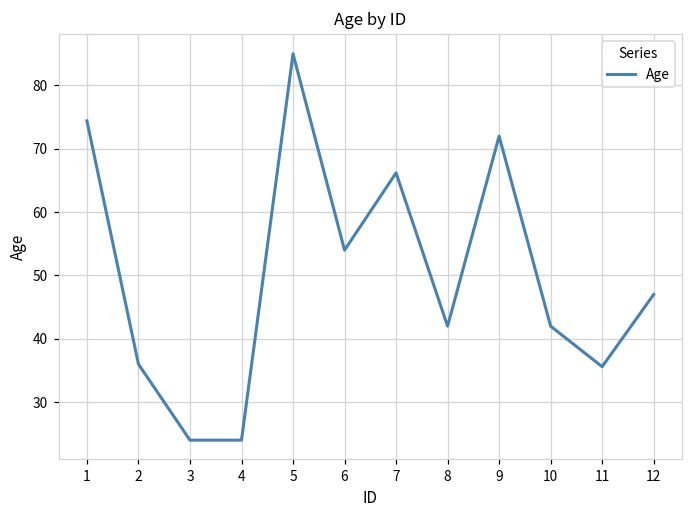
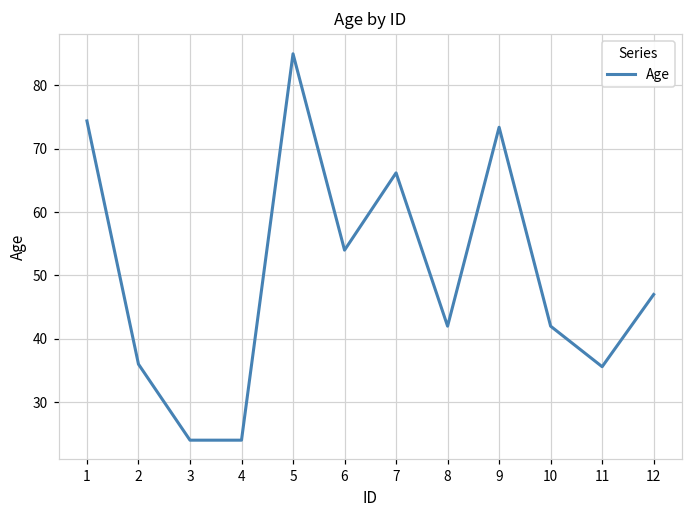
9: 72 -> 73
